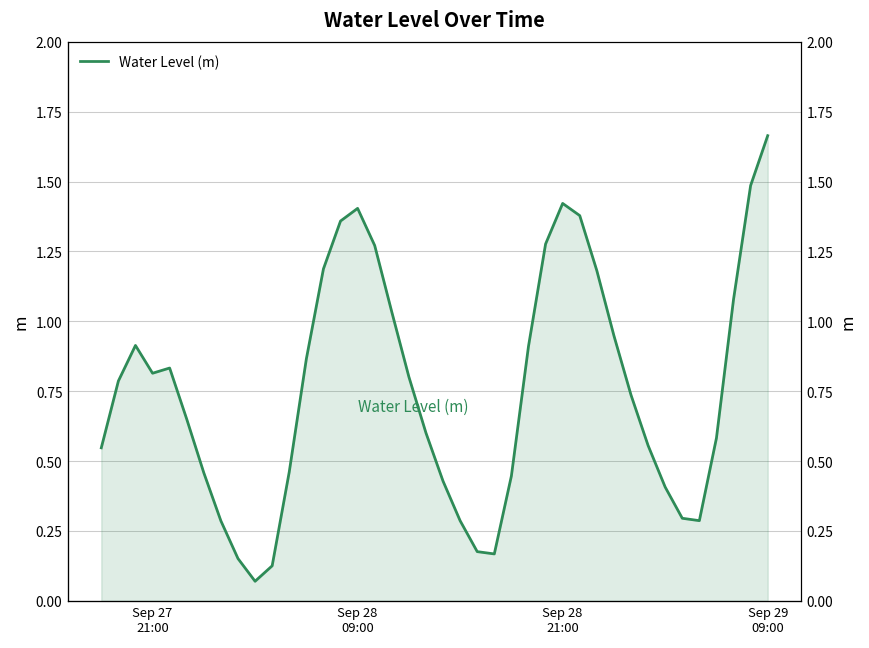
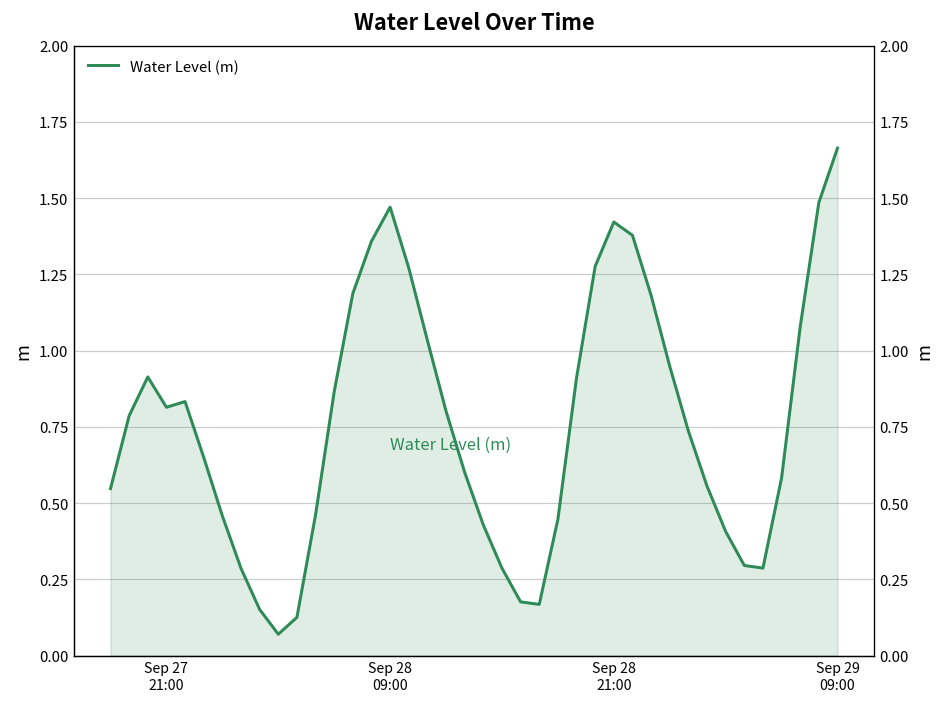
Sep 28 09:00: 1.40 -> 1.47
